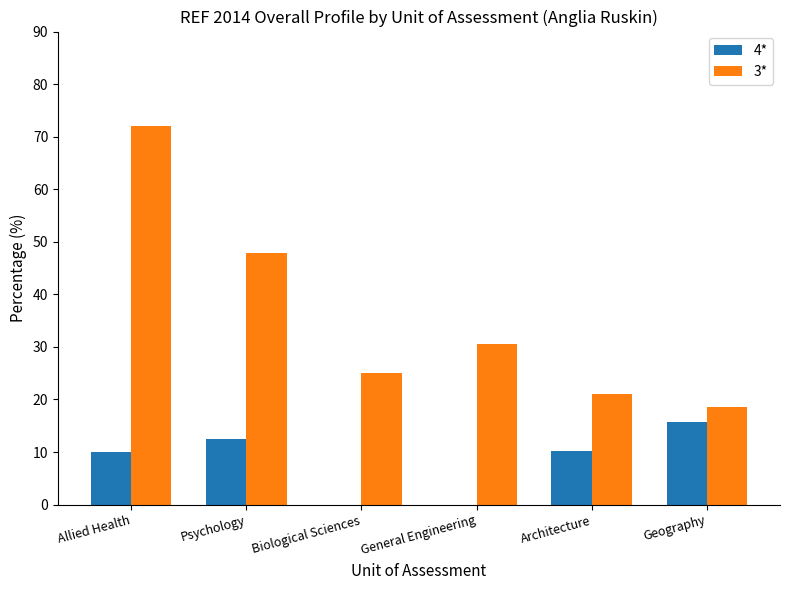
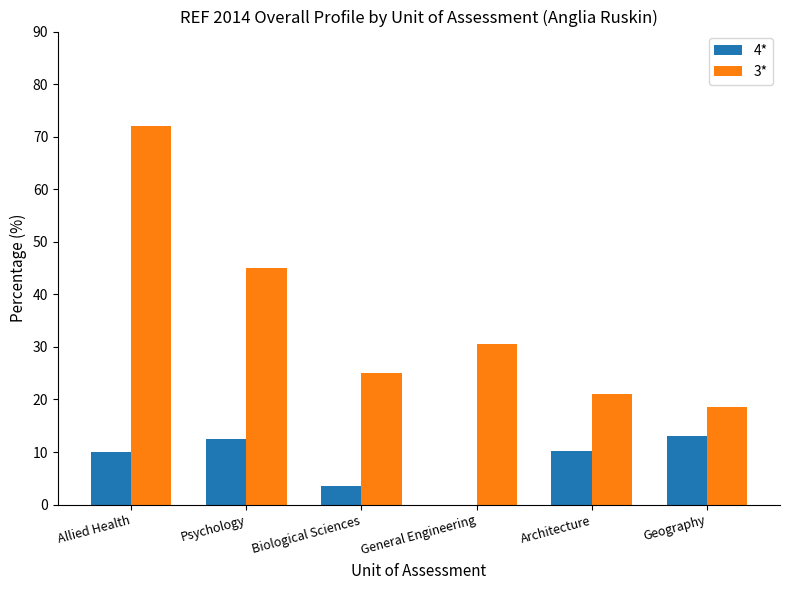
3*, Psychology: 48 -> 45
4*, Biological Sciences: 0 -> 4
4*, Geography: 16 -> 13
